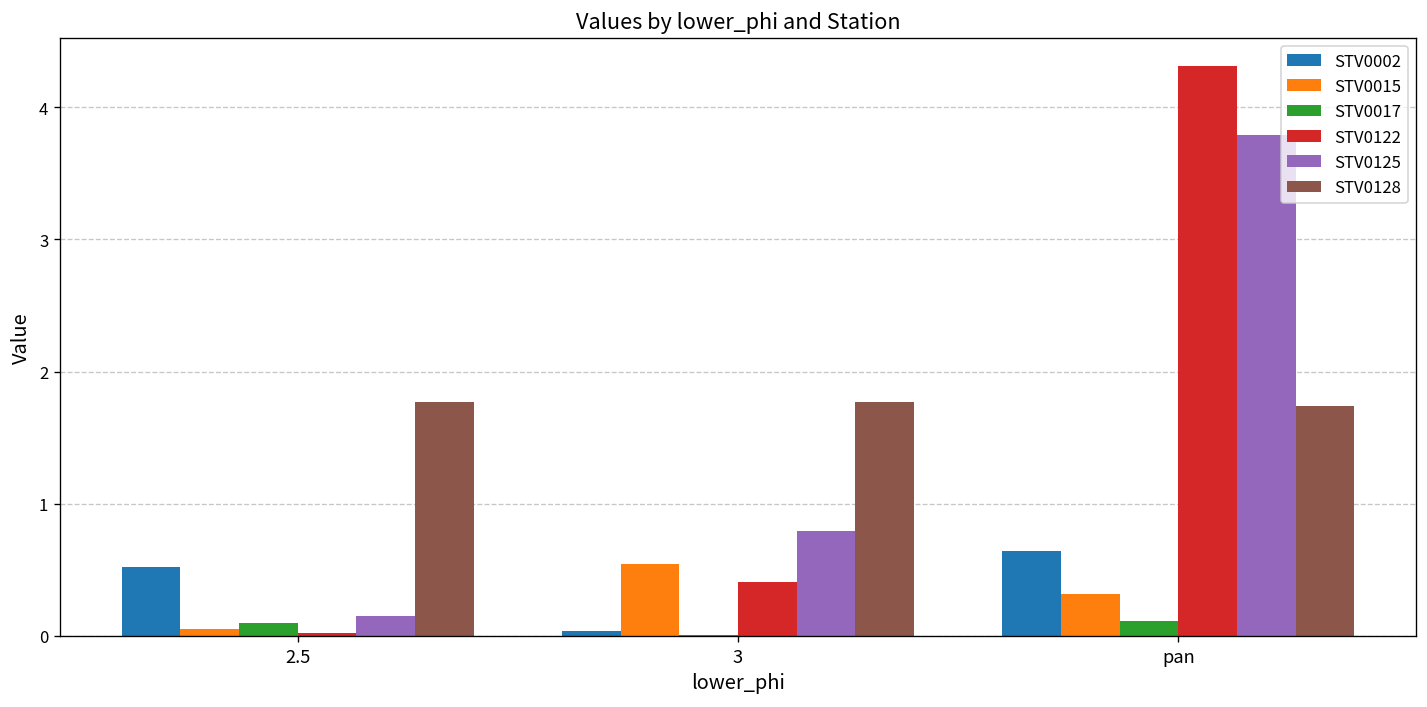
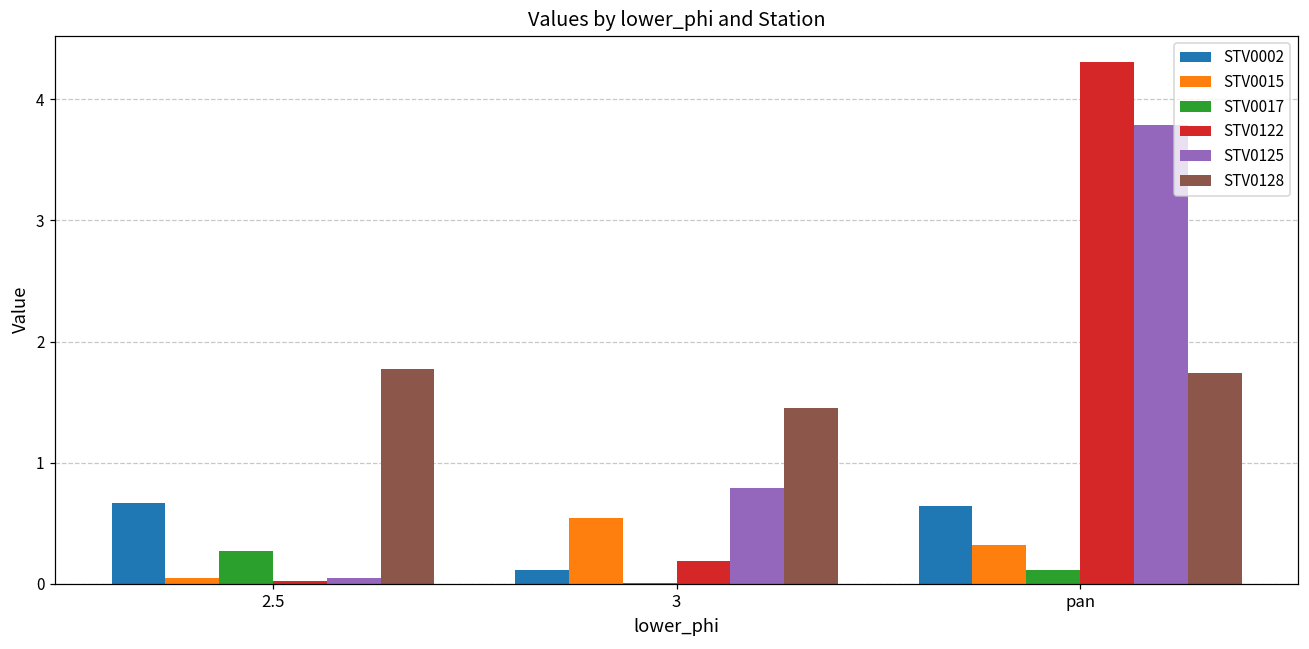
STV0002, 2.5: 0.52 -> 0.67
STV0017, 2.5: 0.10 -> 0.27
STV0125, 2.5: 0.15 -> 0.05
STV0002, 3: 0.04 -> 0.11
STV0122, 3: 0.40 -> 0.19
STV0128, 3: 1.77 -> 1.45
